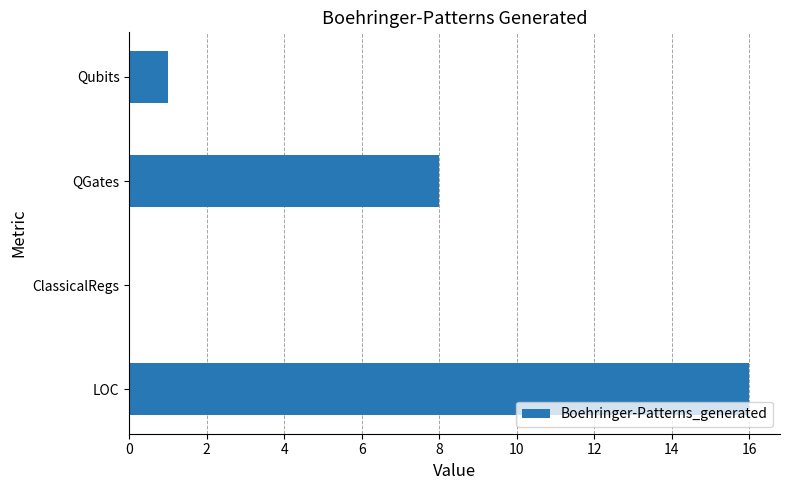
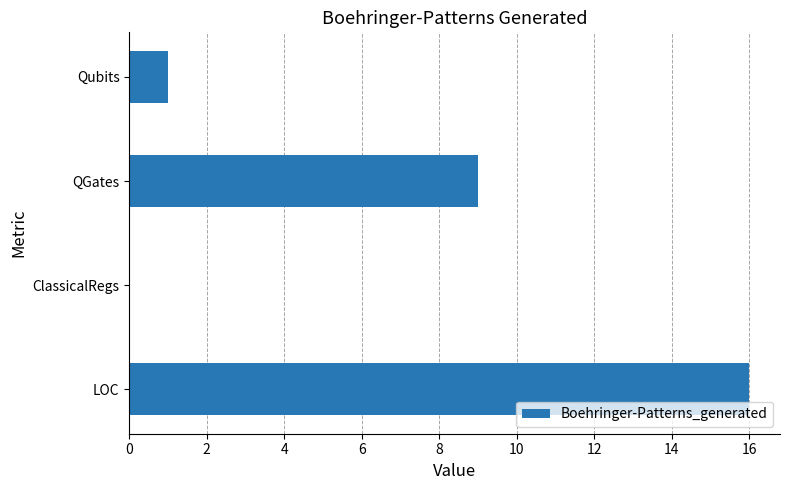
QGates: 8 -> 9
